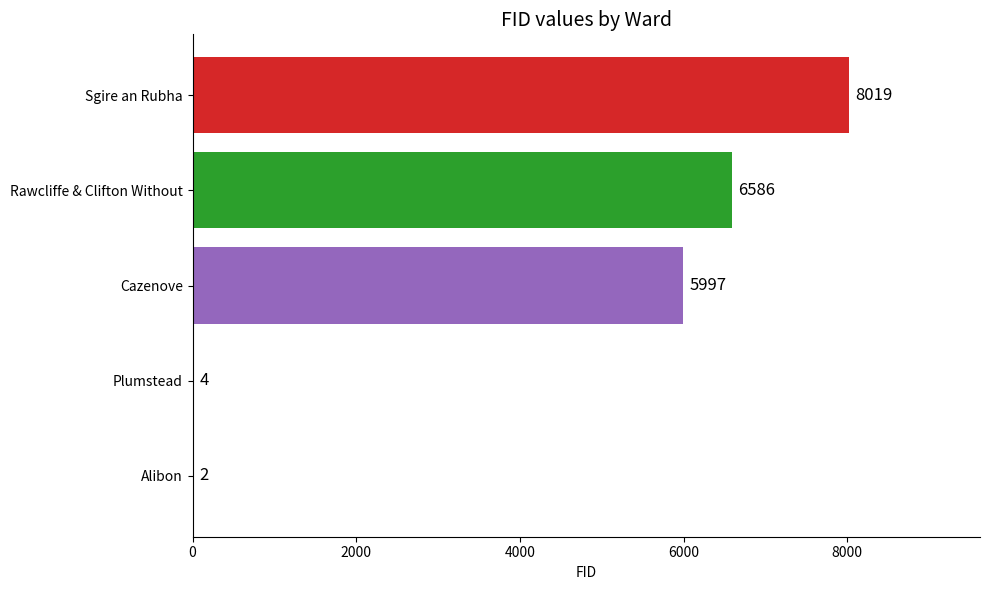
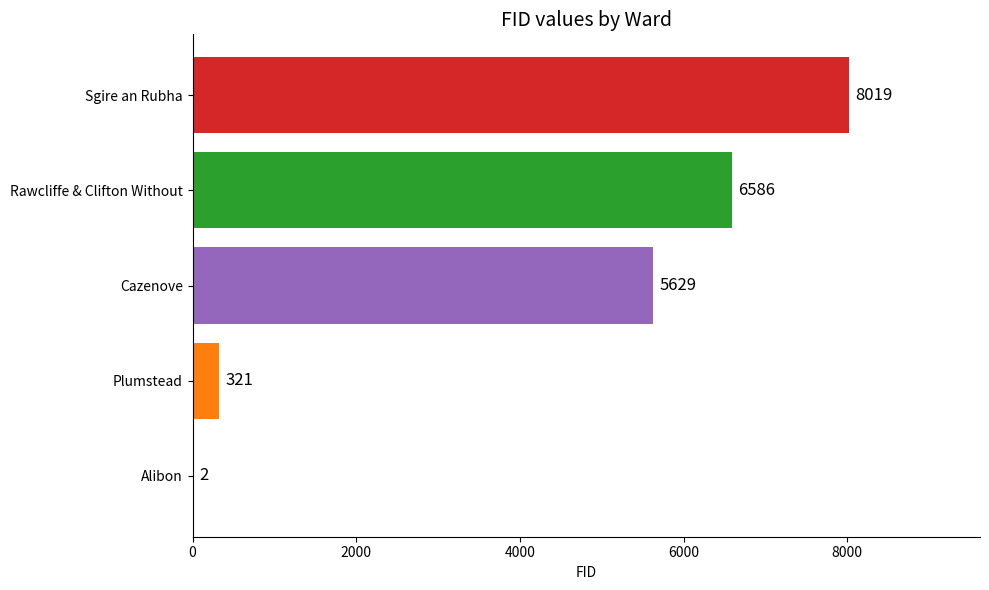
Cazenove: 5997 -> 5629
Plumstead: 4 -> 321
